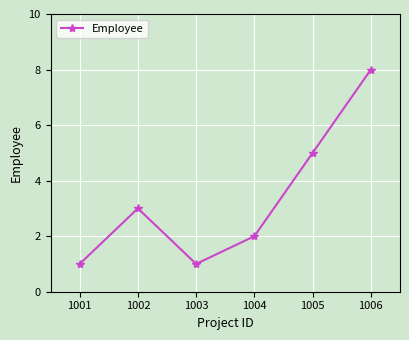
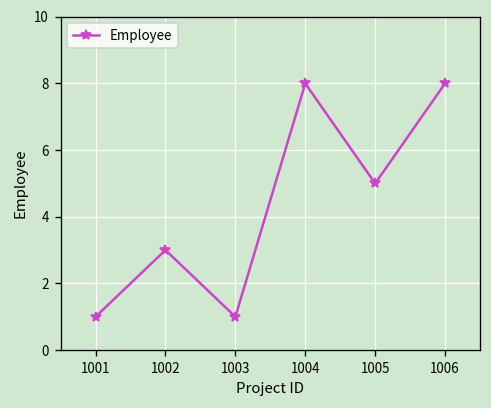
1004: 2 -> 8
